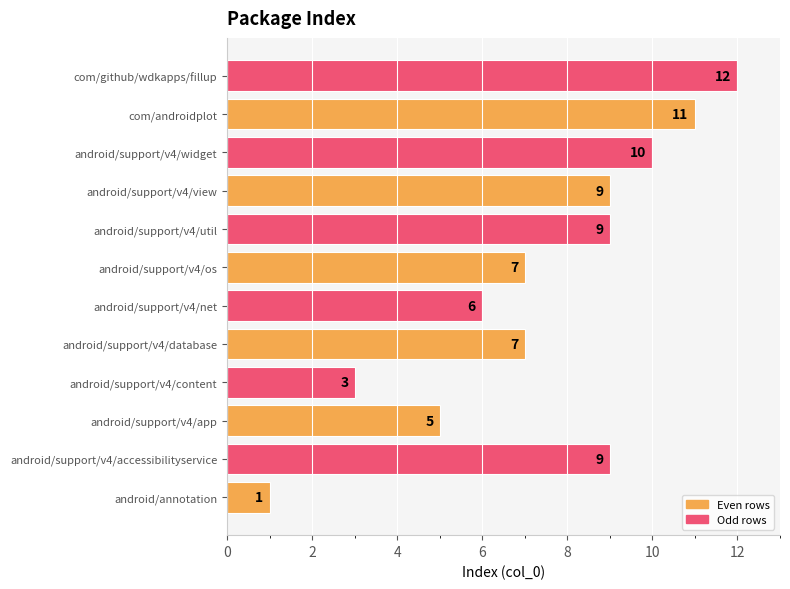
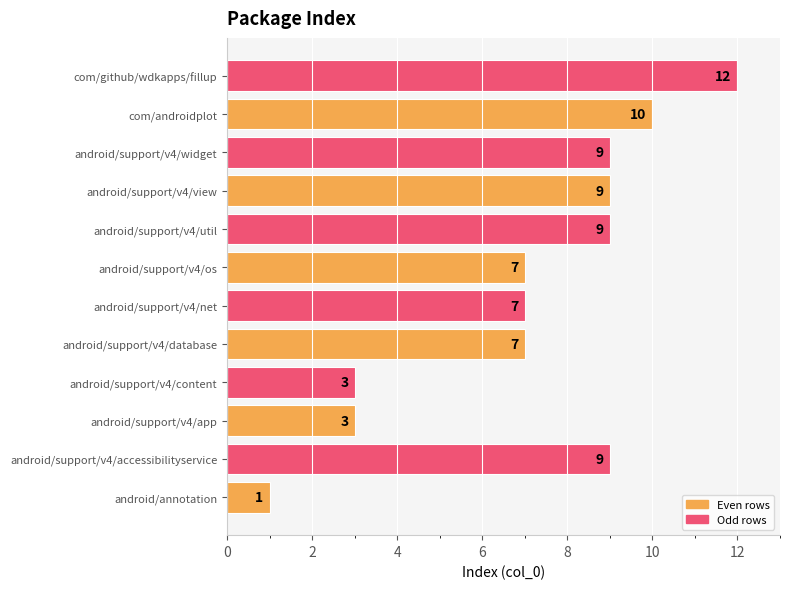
com/androidplot: 11 -> 10
android/support/v4/widget: 10 -> 9
android/support/v4/net: 6 -> 7
android/support/v4/app: 5 -> 3
